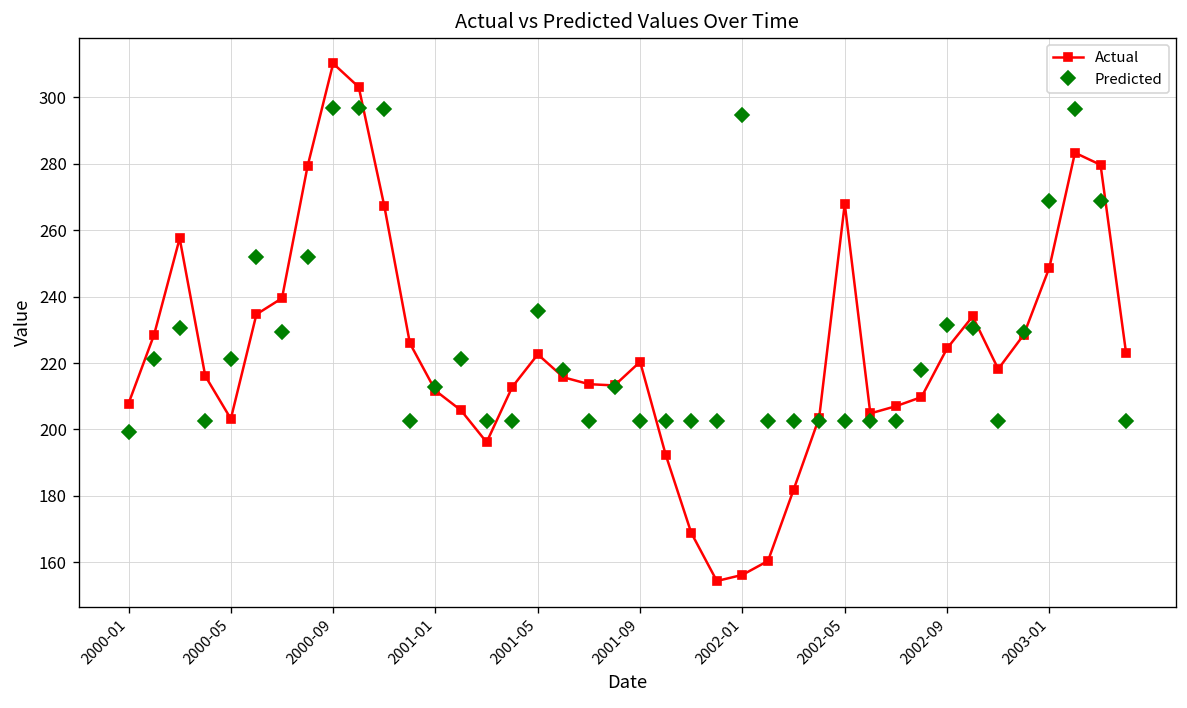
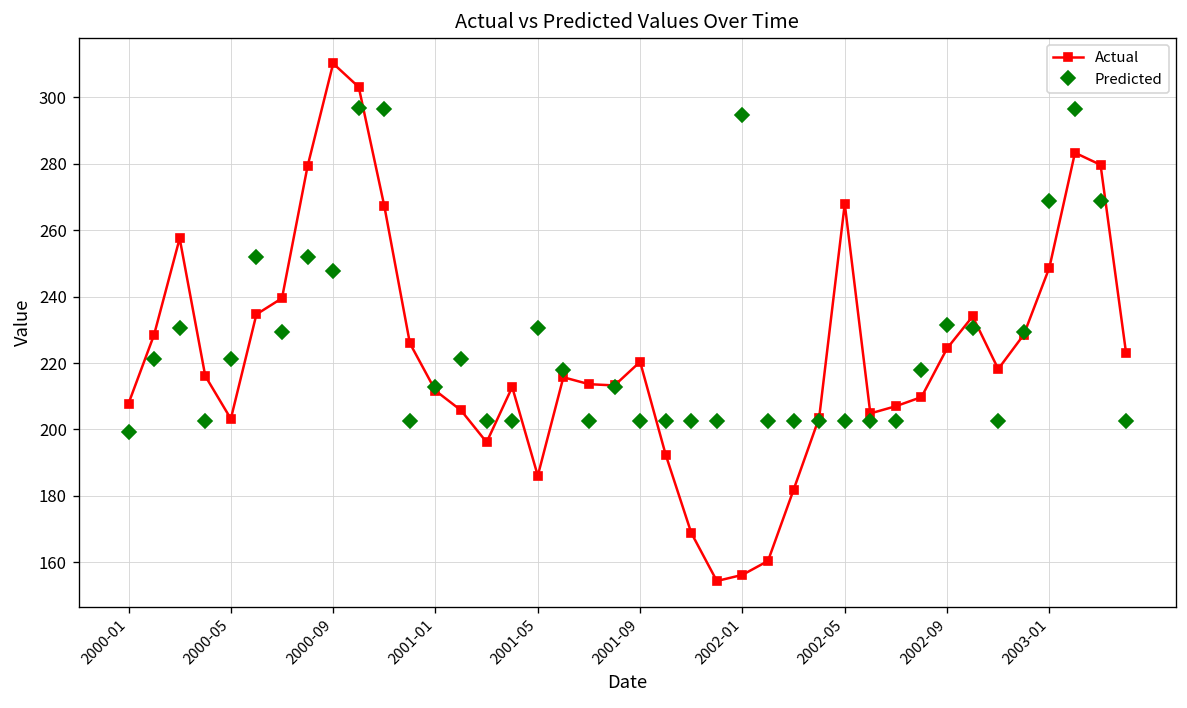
Predicted, 2000-09: 297 -> 248
Actual, 2001-05: 223 -> 186
Predicted, 2001-05: 236 -> 230
